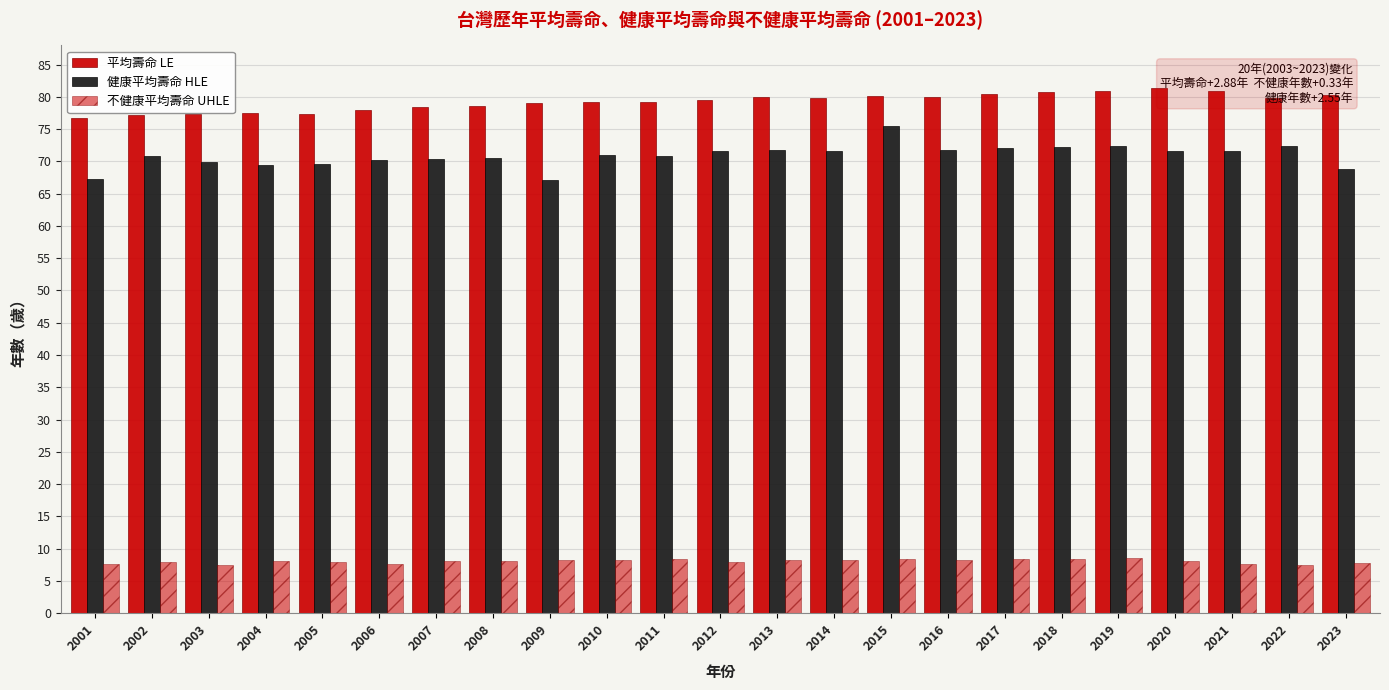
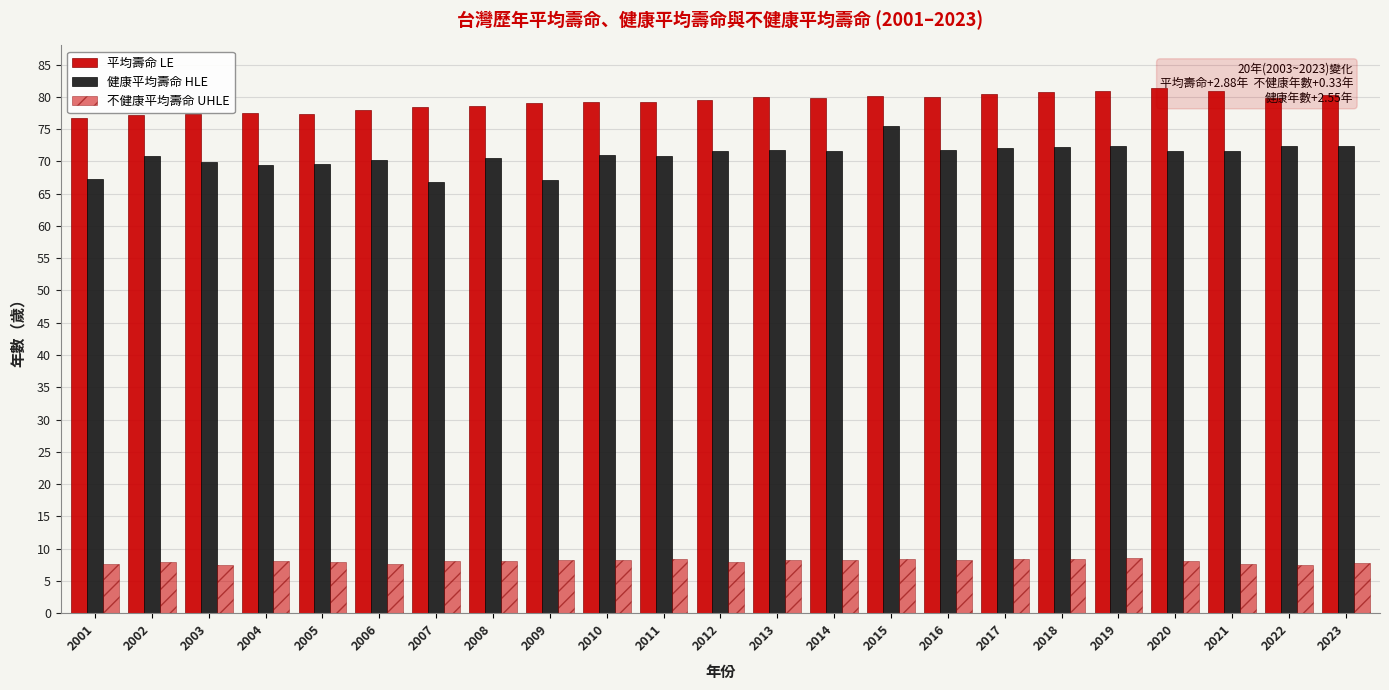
健康平均壽命 HLE, 2007: 70 -> 67
健康平均壽命 HLE, 2023: 69 -> 72
